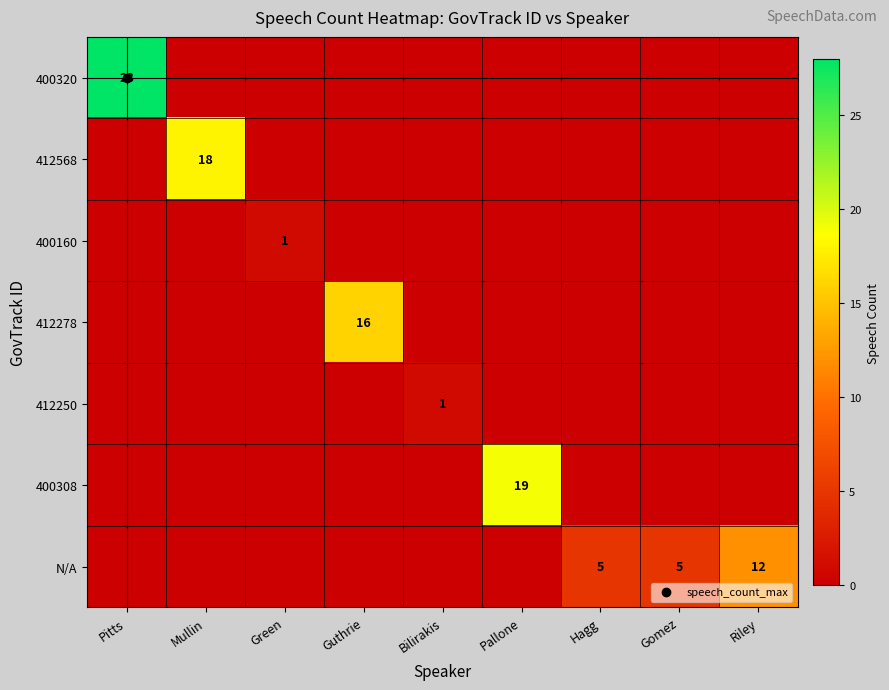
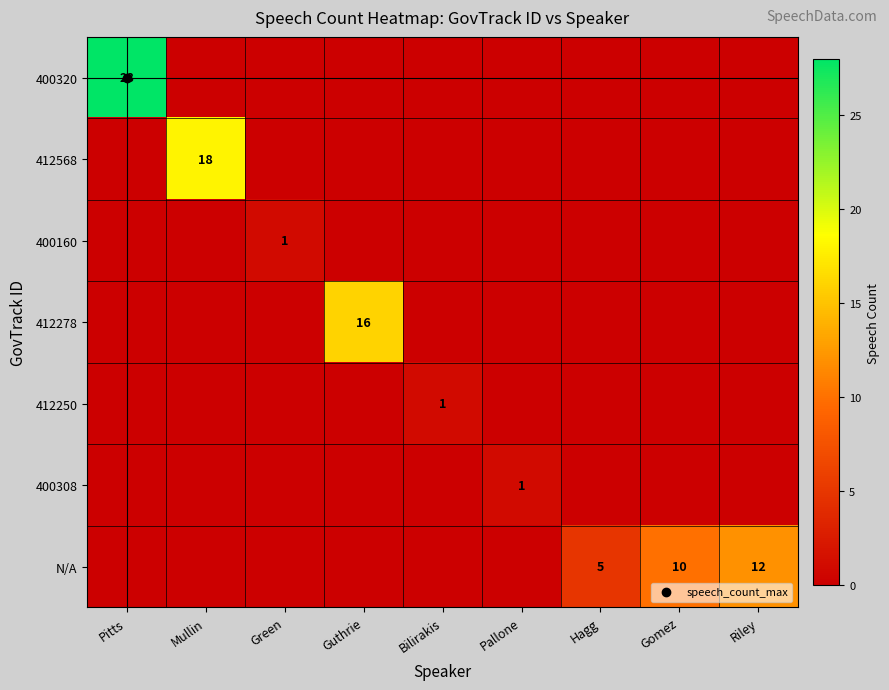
400308, Pallone: 19 -> 1
N/A, Gomez: 5 -> 10
